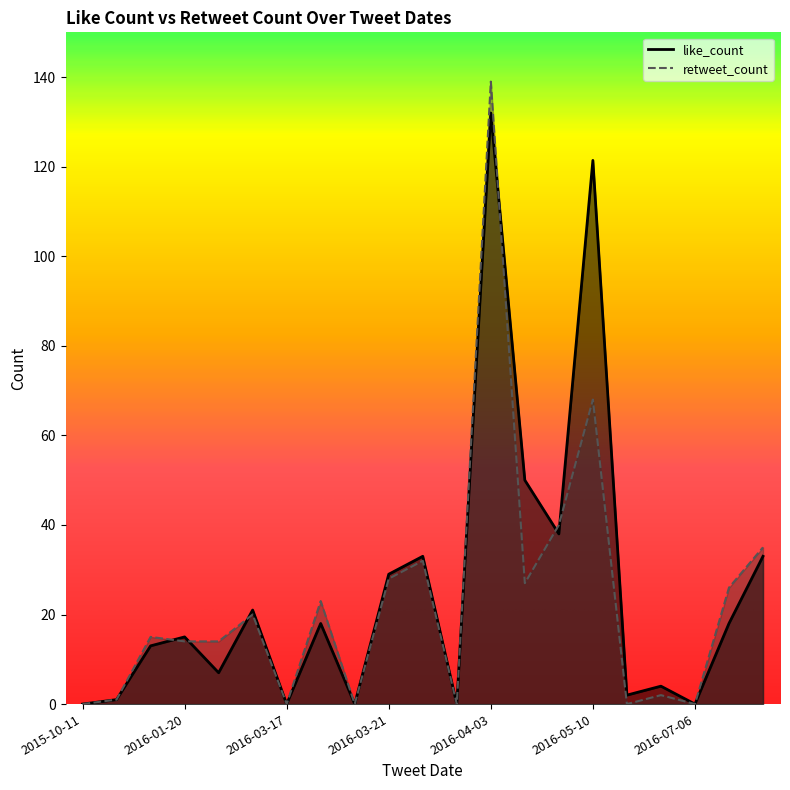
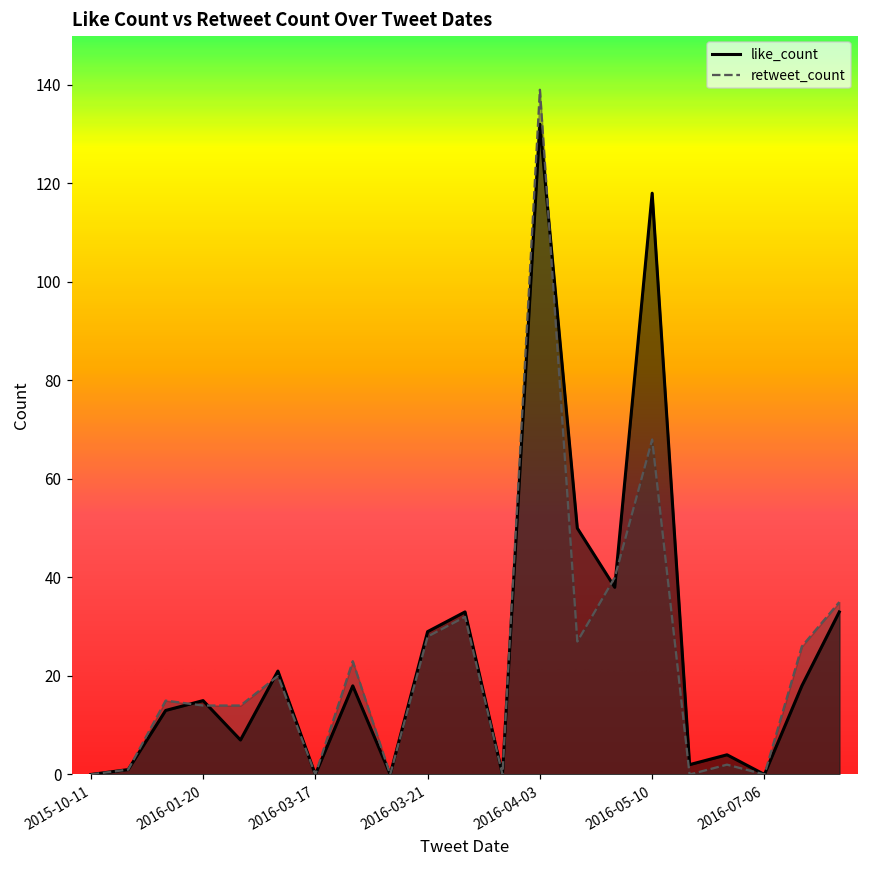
like_count, 2016-05-10: 121 -> 118
